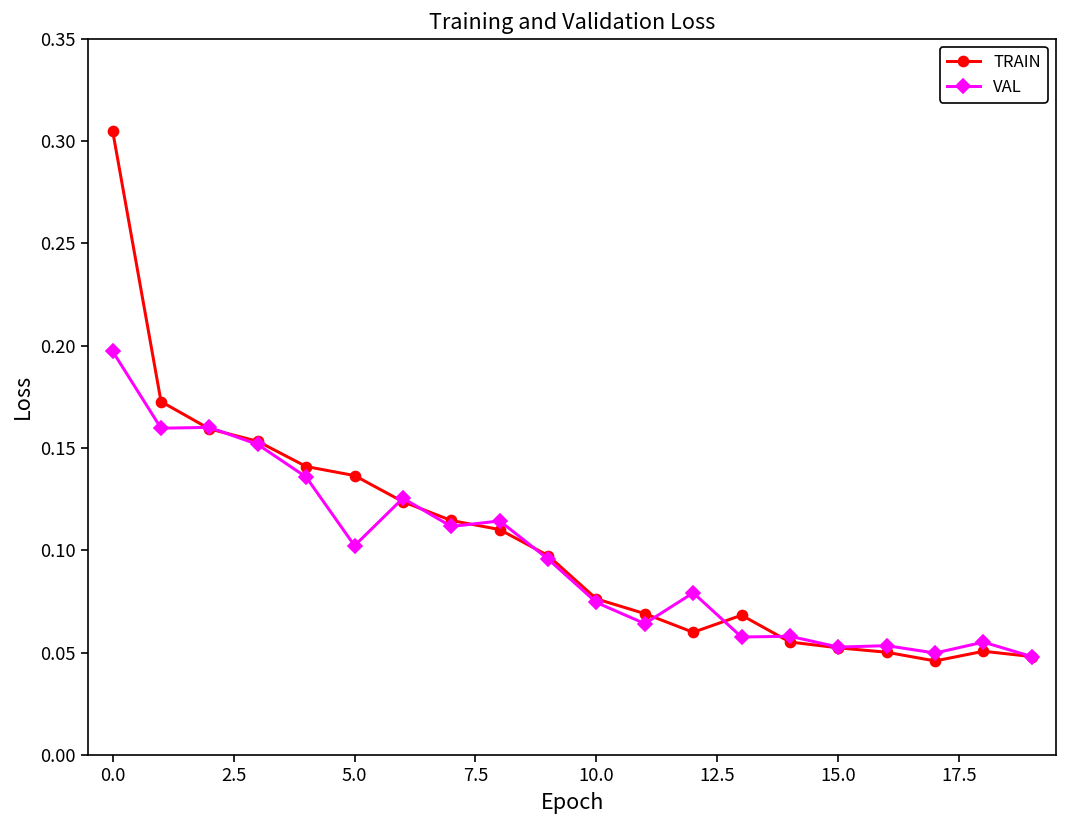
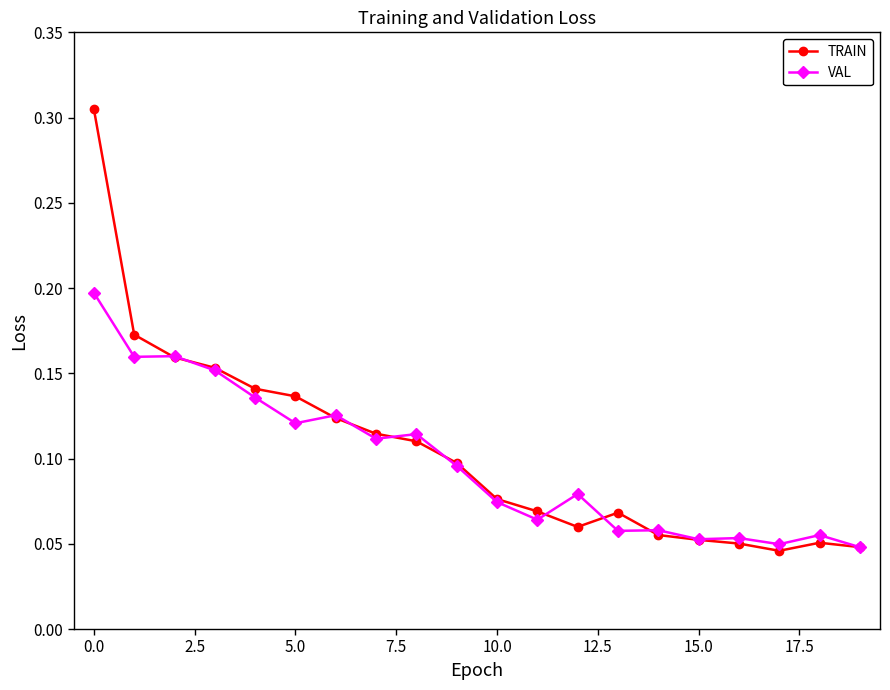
VAL, 5.0: 0.102 -> 0.121
